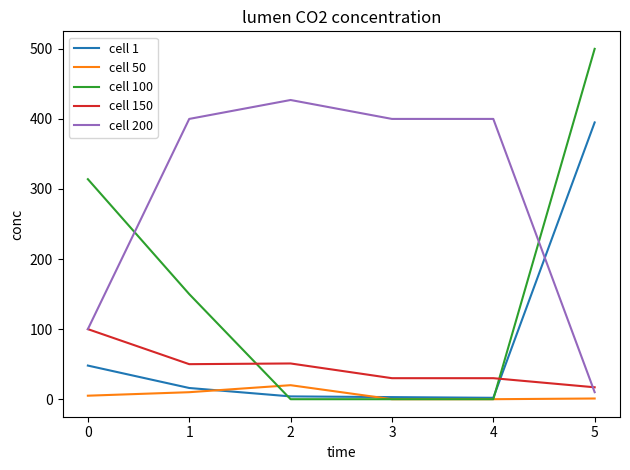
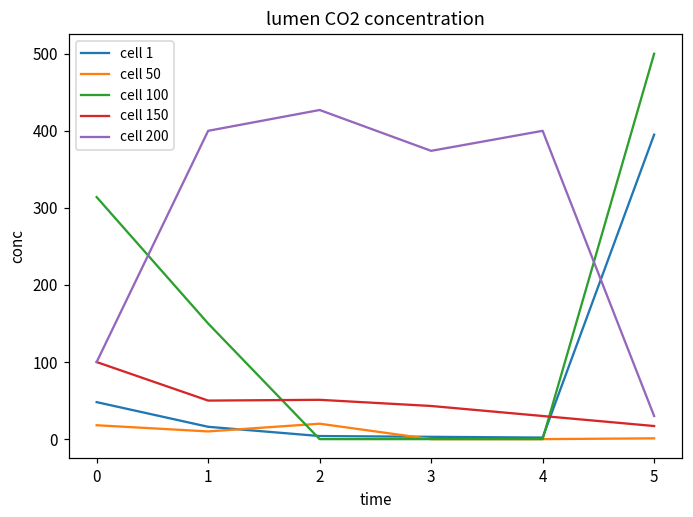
cell 50, 0: 10 -> 20
cell 150, 3: 30 -> 40
cell 200, 3: 400 -> 370
cell 200, 5: 10 -> 30
